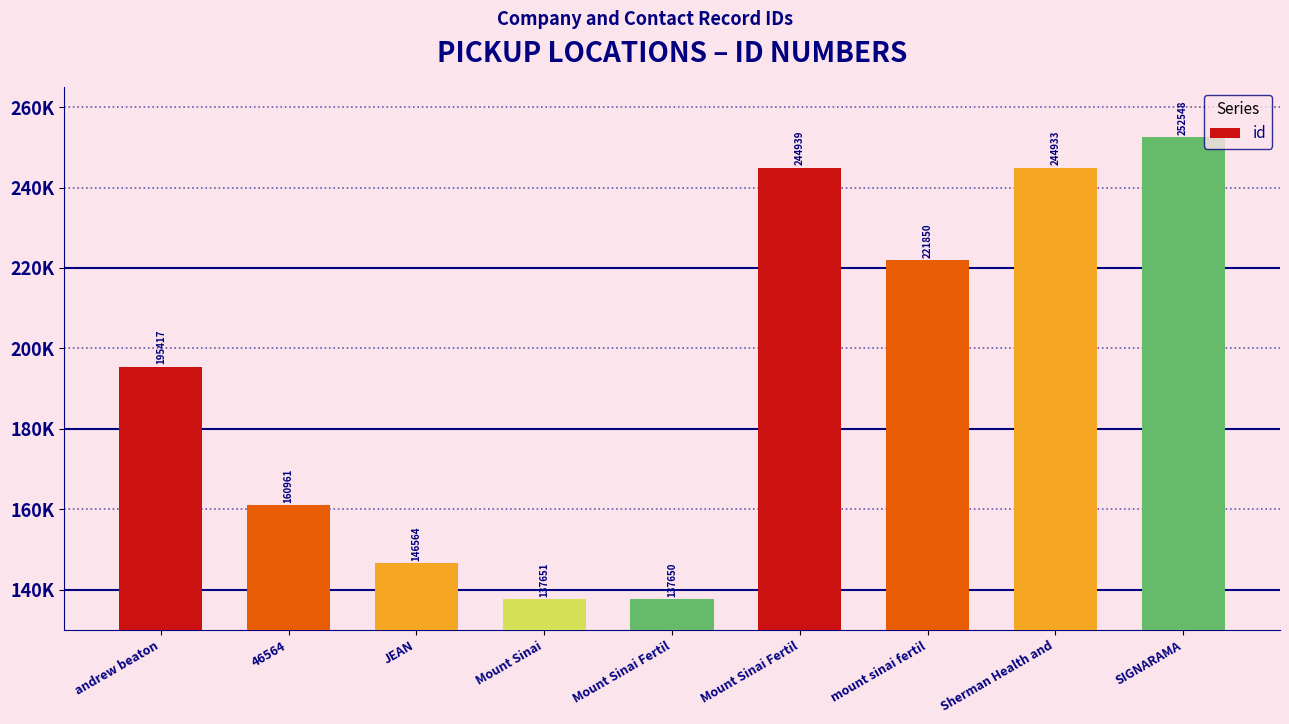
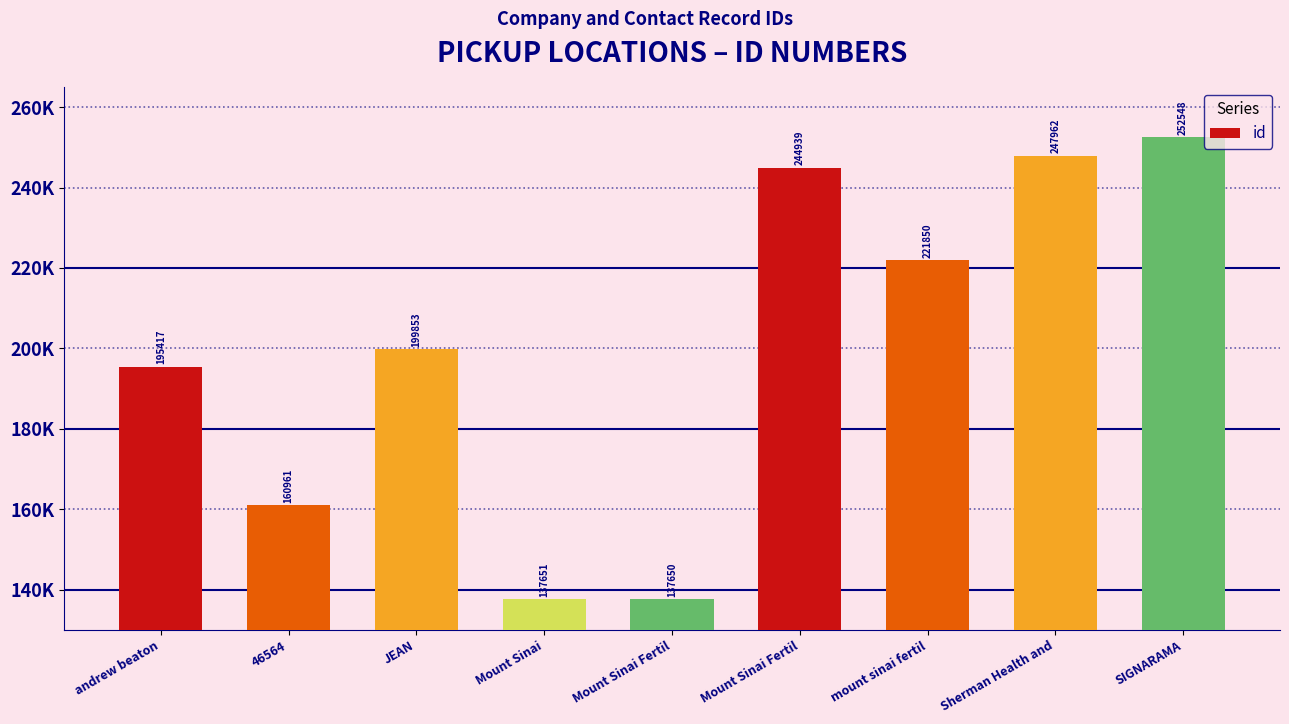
JEAN: 146564 -> 199853
Sherman Health and: 244933 -> 247962
